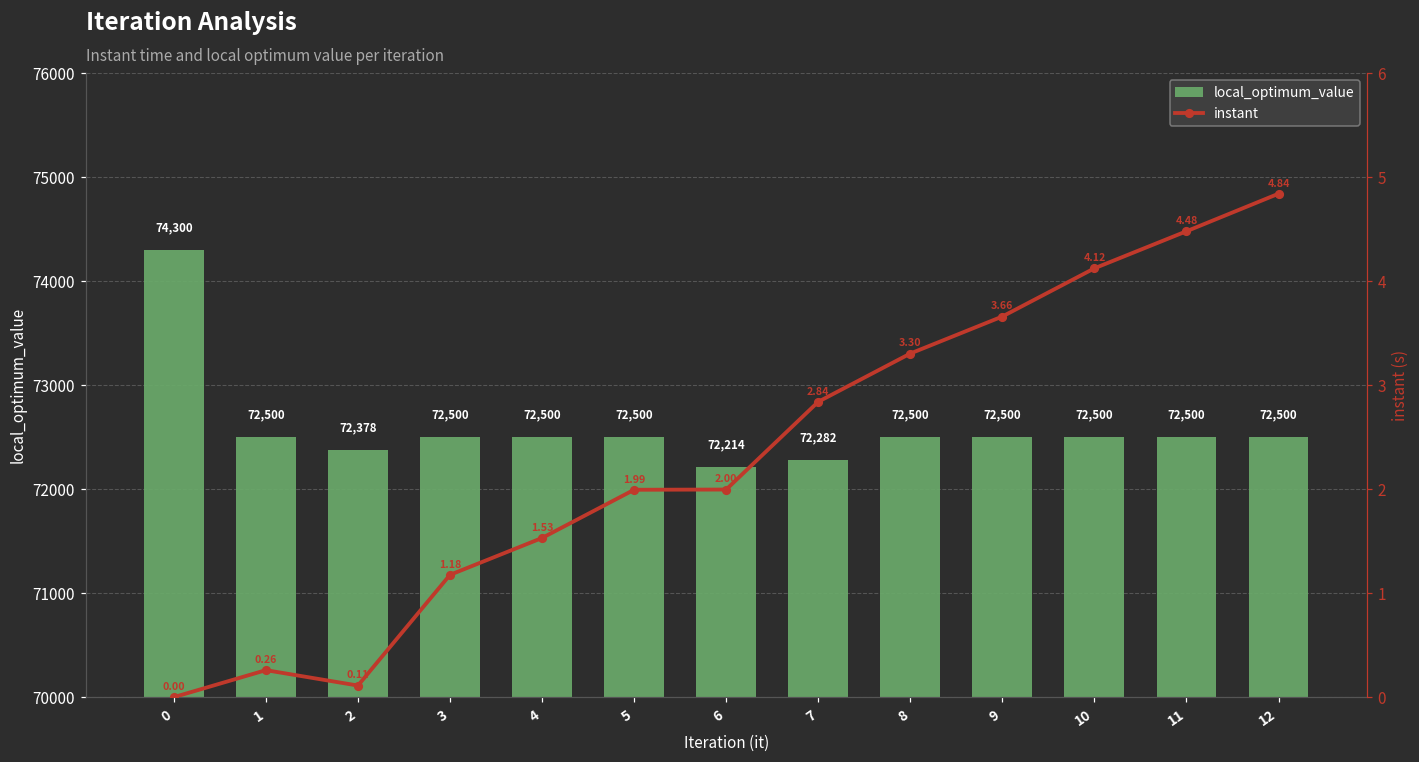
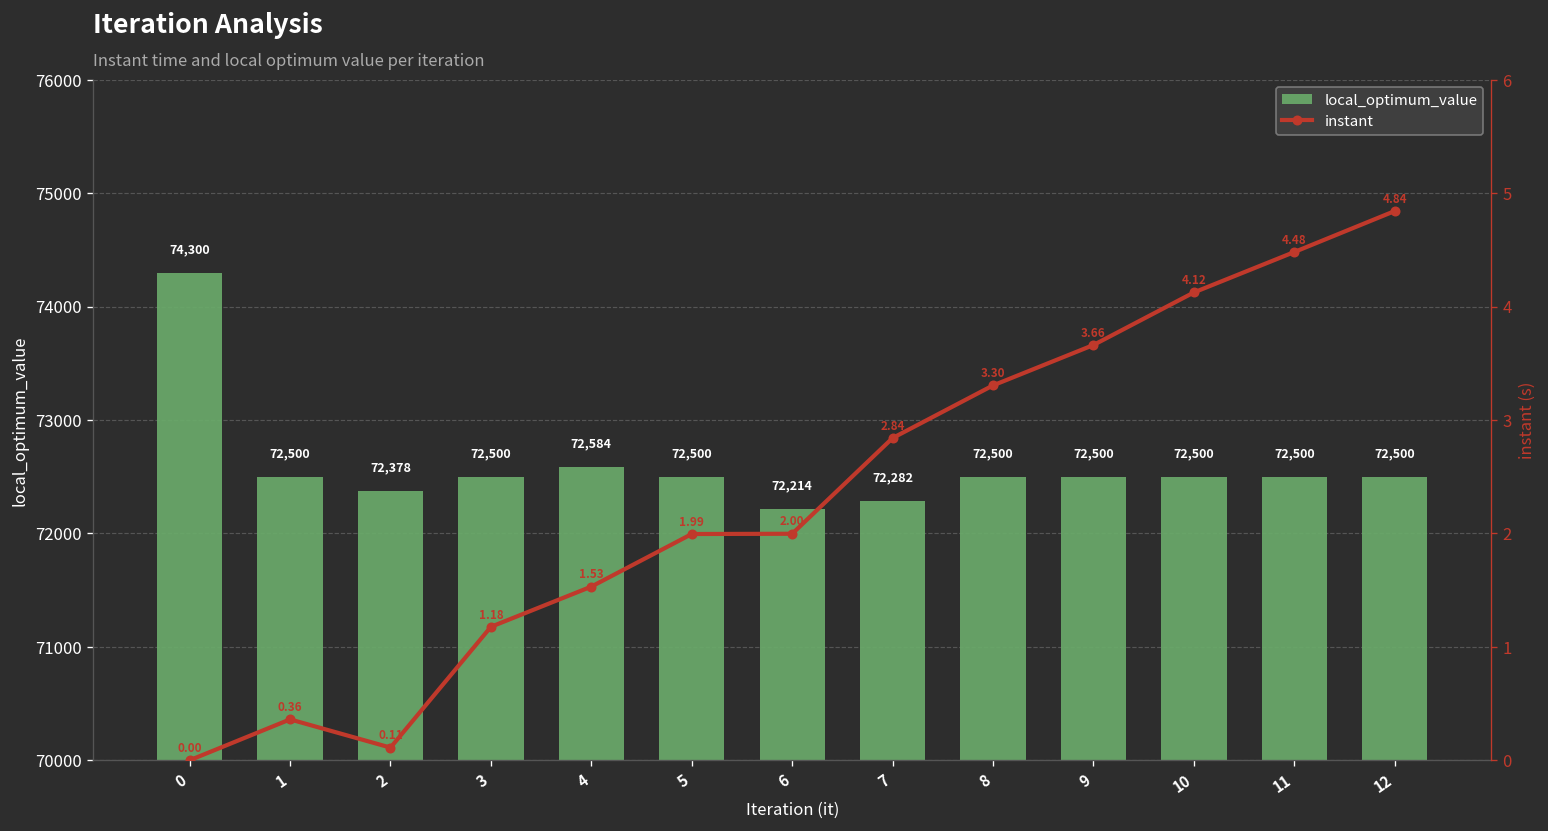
local_optimum_value, 4: 72,500 -> 72,584
instant, 1: 0.26 -> 0.36
